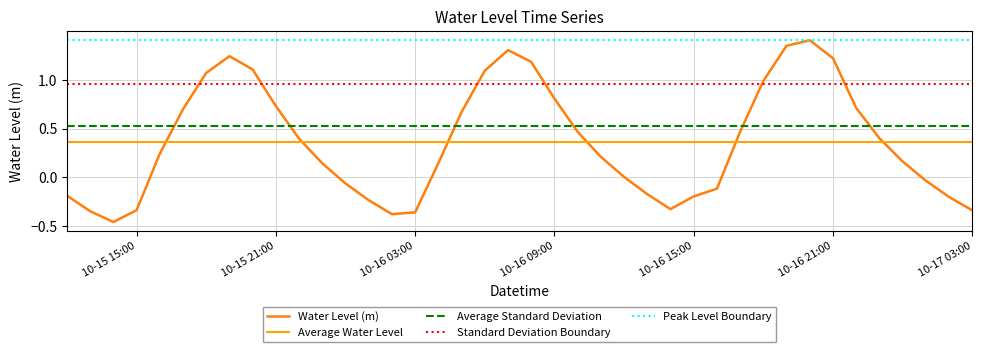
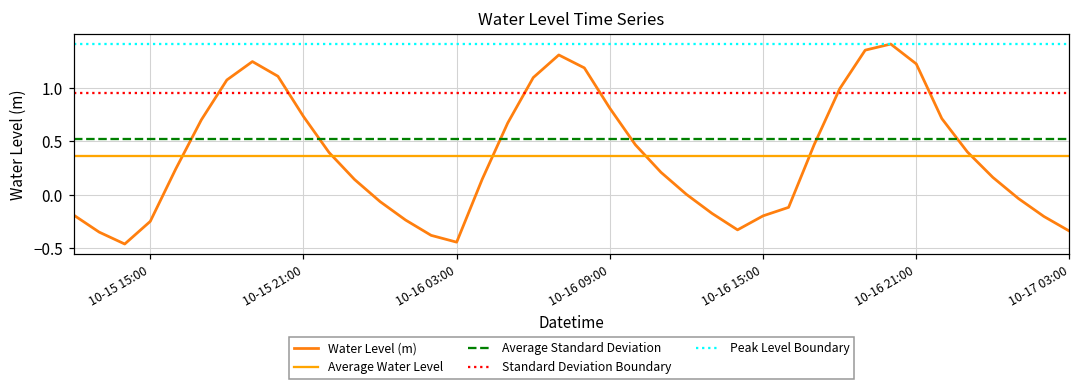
10-15 15:00: -0.3 -> -0.2
10-16 03:00: -0.36 -> -0.44
